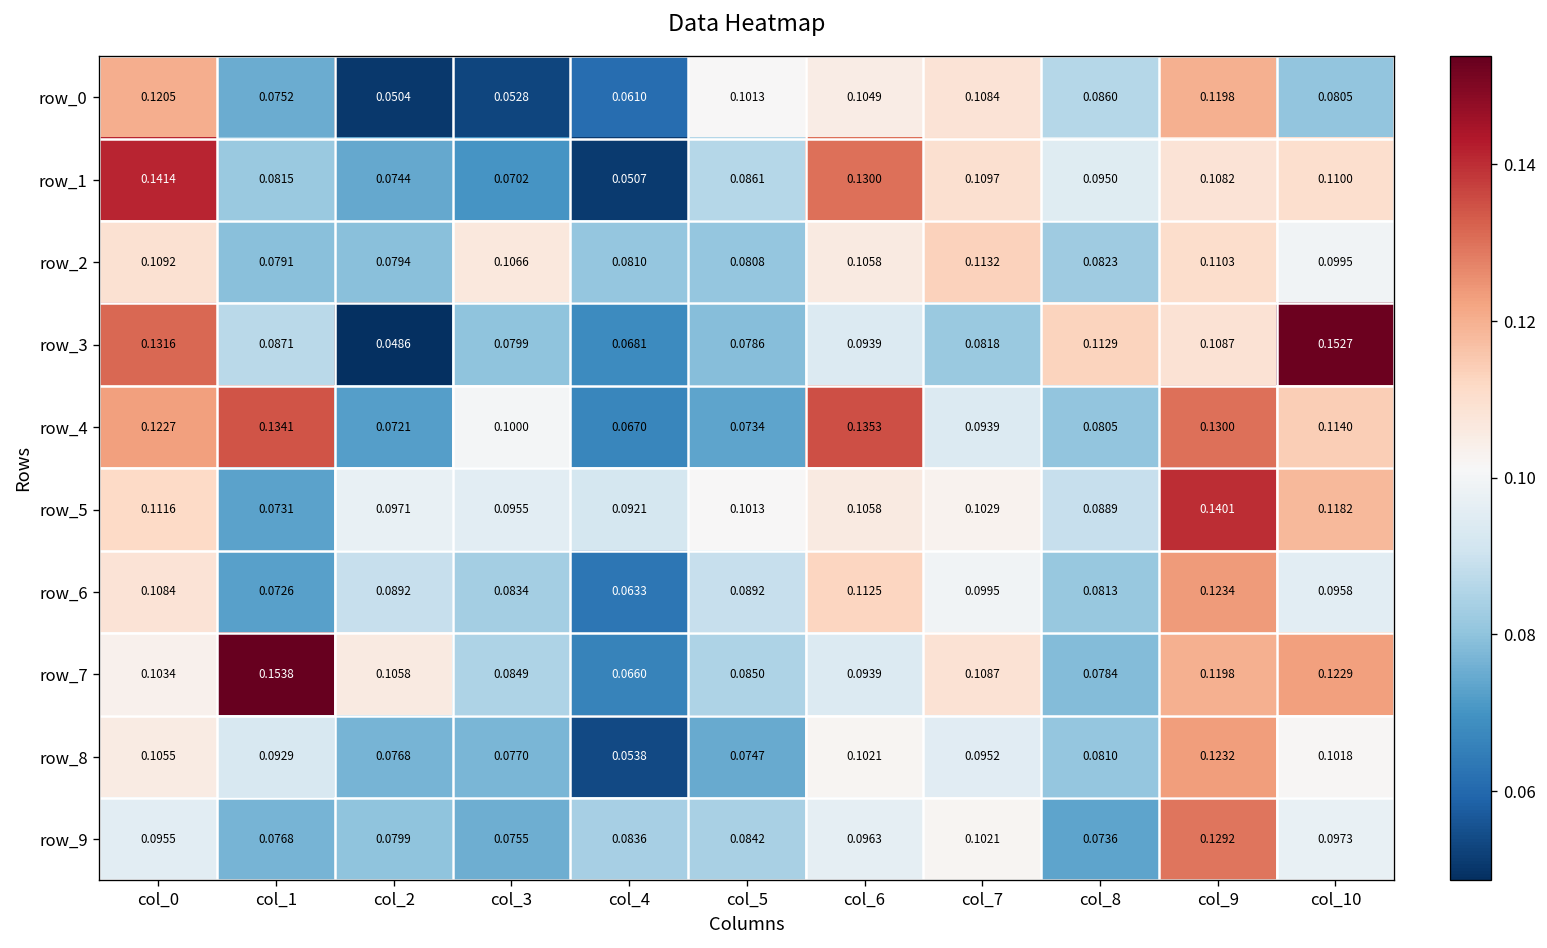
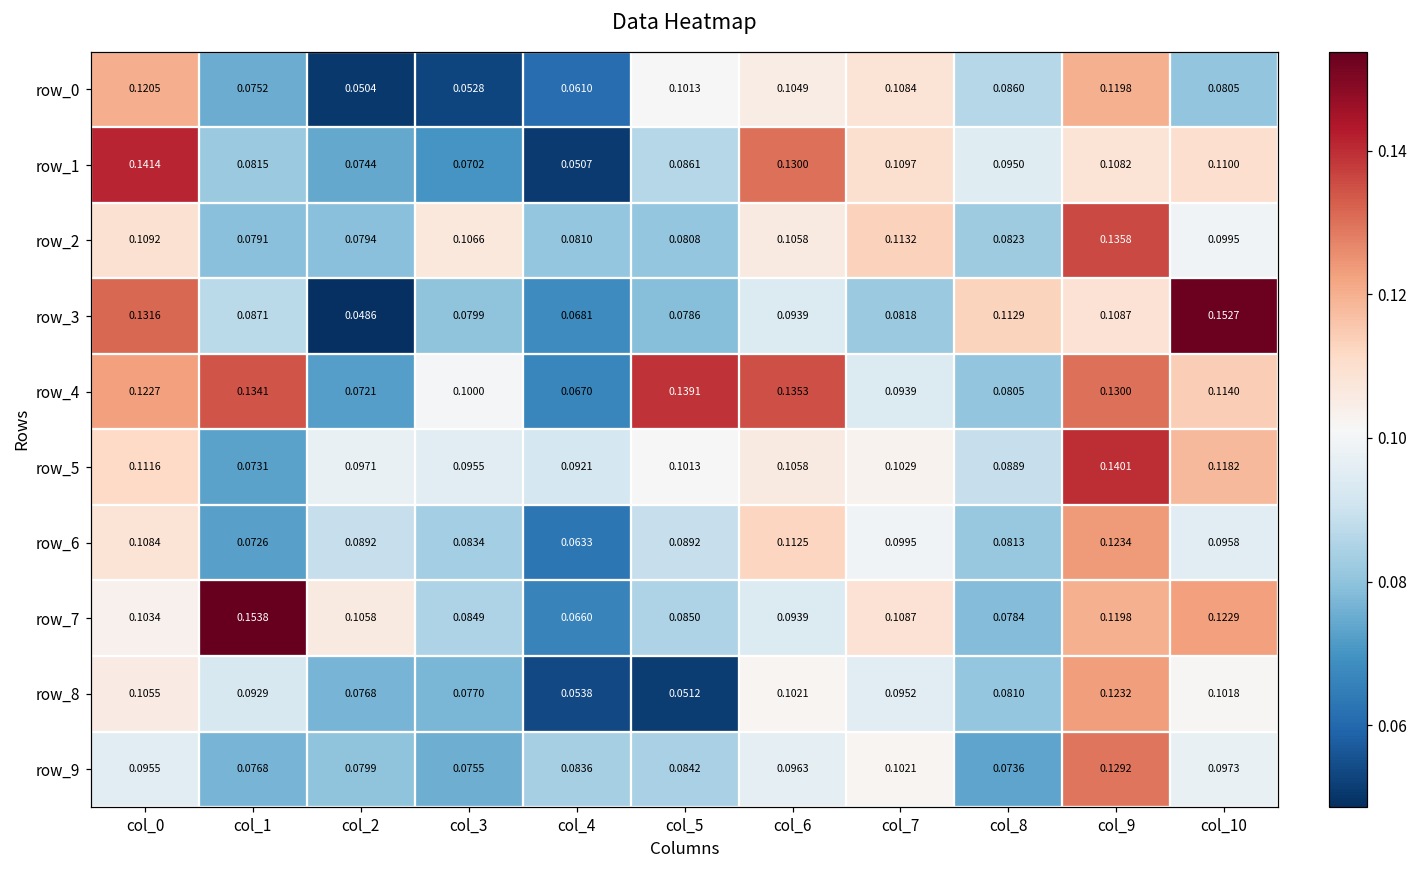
row_2, col_9: 0.1103 -> 0.1358
row_4, col_5: 0.0734 -> 0.1391
row_8, col_5: 0.0747 -> 0.0512
